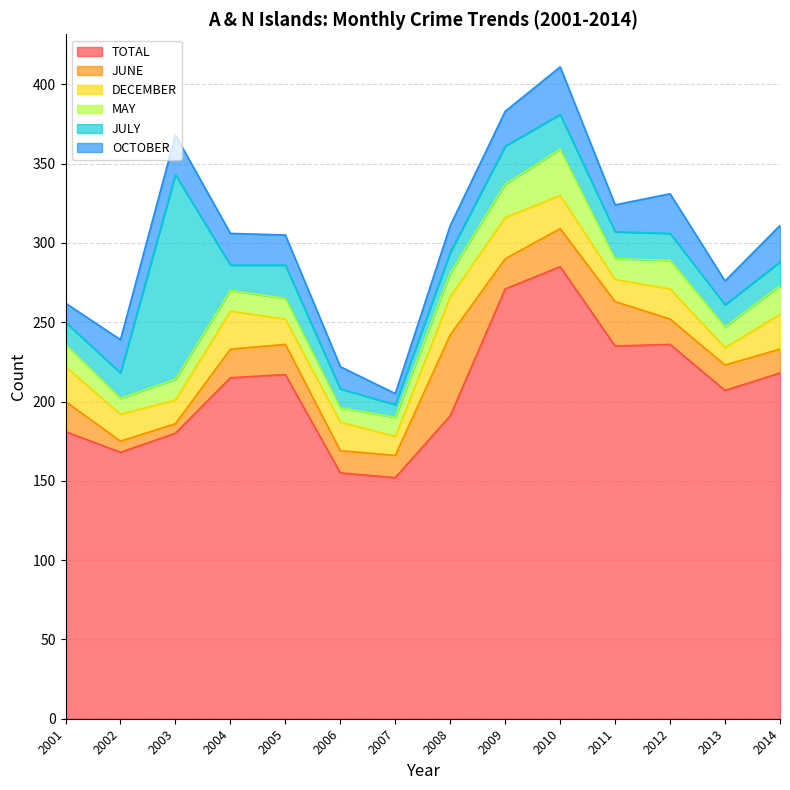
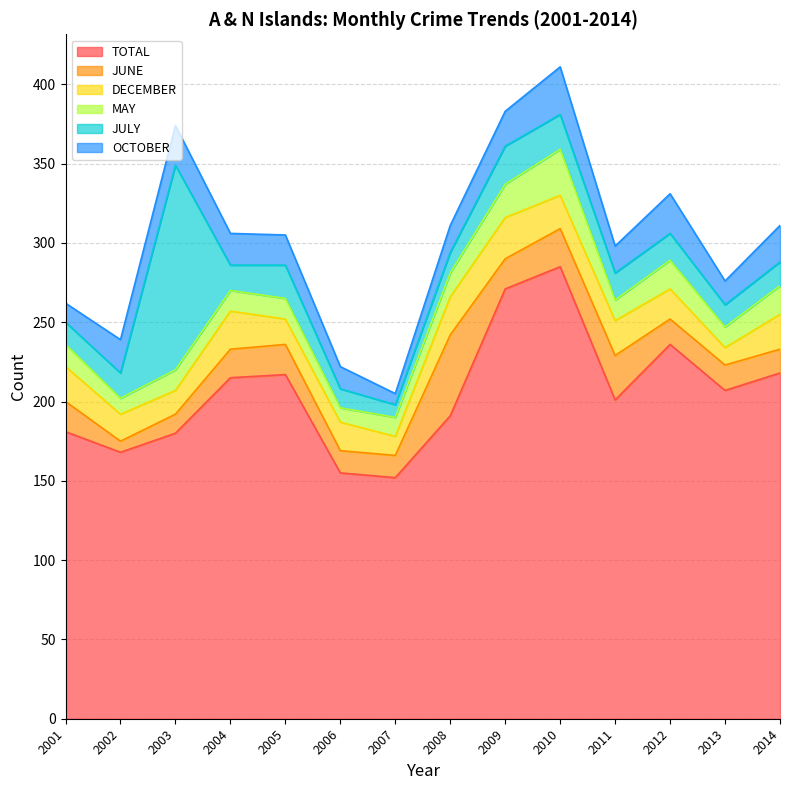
JUNE, 2003: 6 -> 12
TOTAL, 2011: 235 -> 201
DECEMBER, 2011: 14 -> 22
